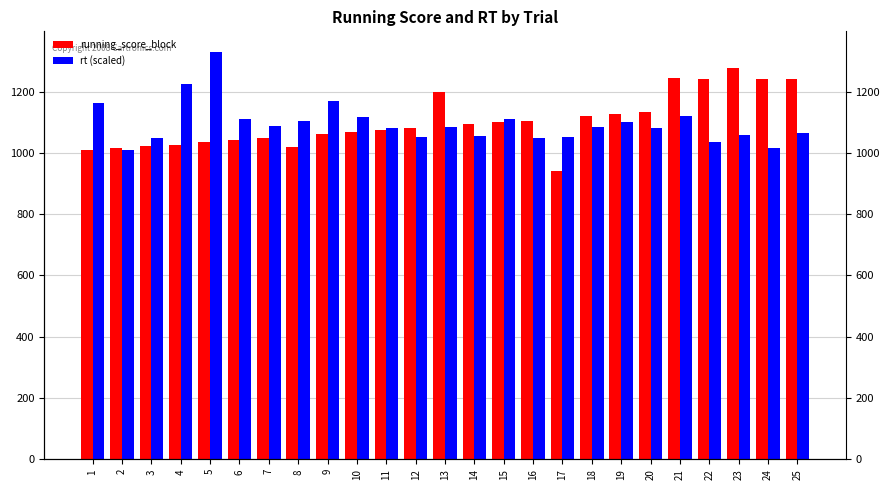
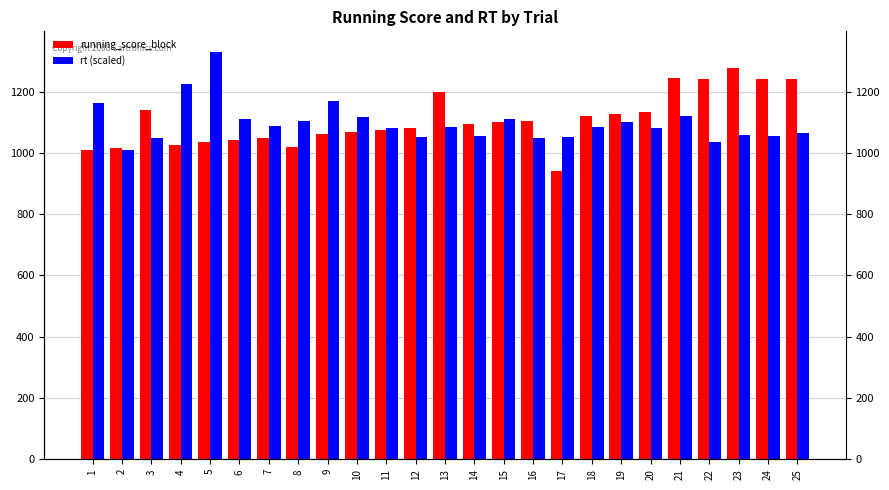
running_score_block, 3: 1020 -> 1140
rt (scaled), 24: 1010 -> 1060
